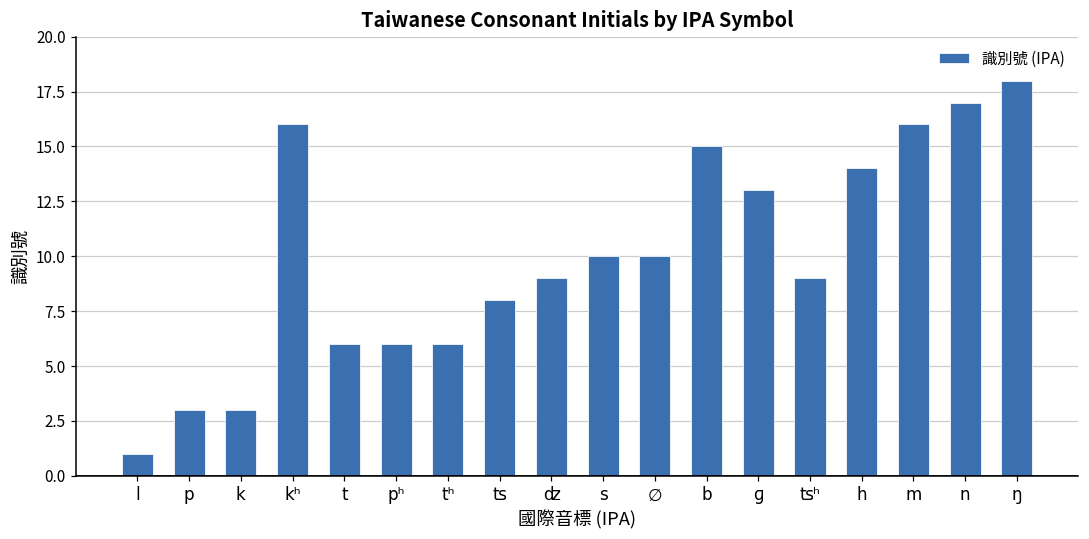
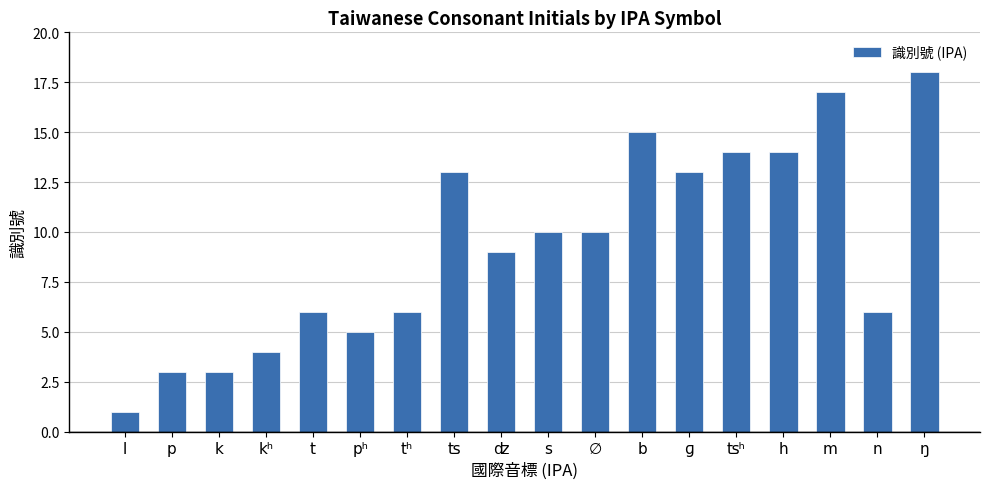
kʰ: 16 -> 4
pʰ: 6 -> 5
ʦ: 8 -> 13
ʦʰ: 9 -> 14
m: 16 -> 17
n: 17 -> 6
